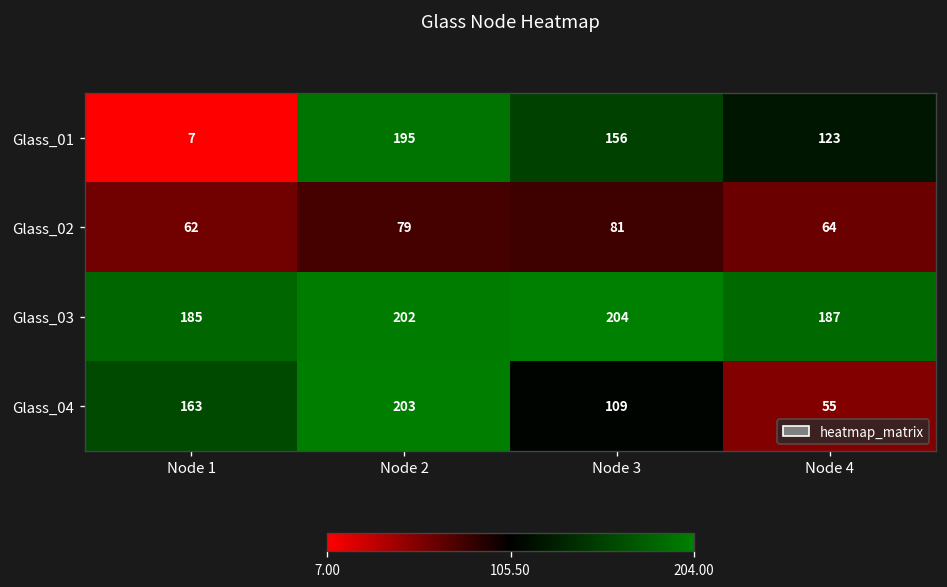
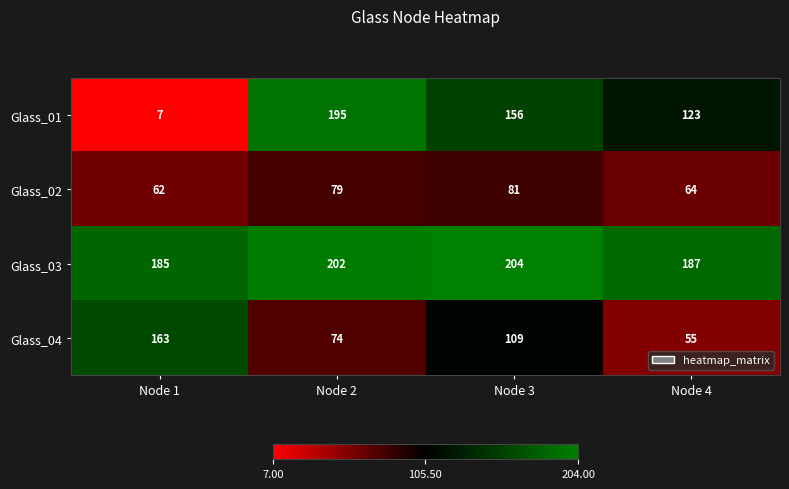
Glass_04, Node 2: 203 -> 74
